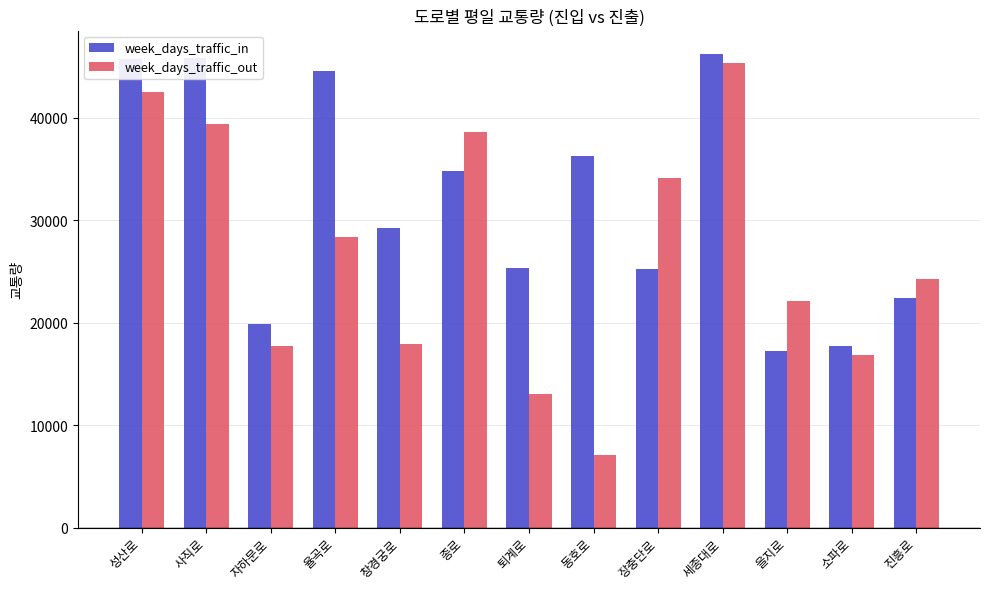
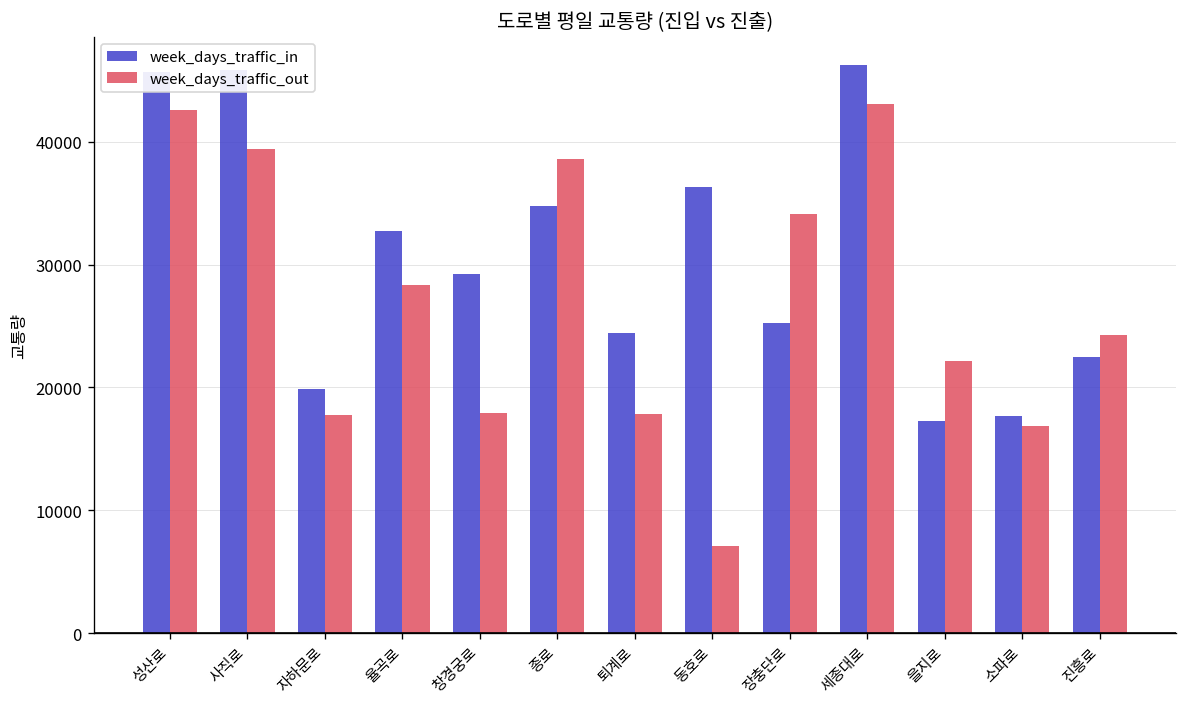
week_days_traffic_in, 율곡로: 44600 -> 32700
week_days_traffic_in, 퇴계로: 25300 -> 24500
week_days_traffic_out, 퇴계로: 13100 -> 17900
week_days_traffic_out, 세종대로: 45400 -> 43000
